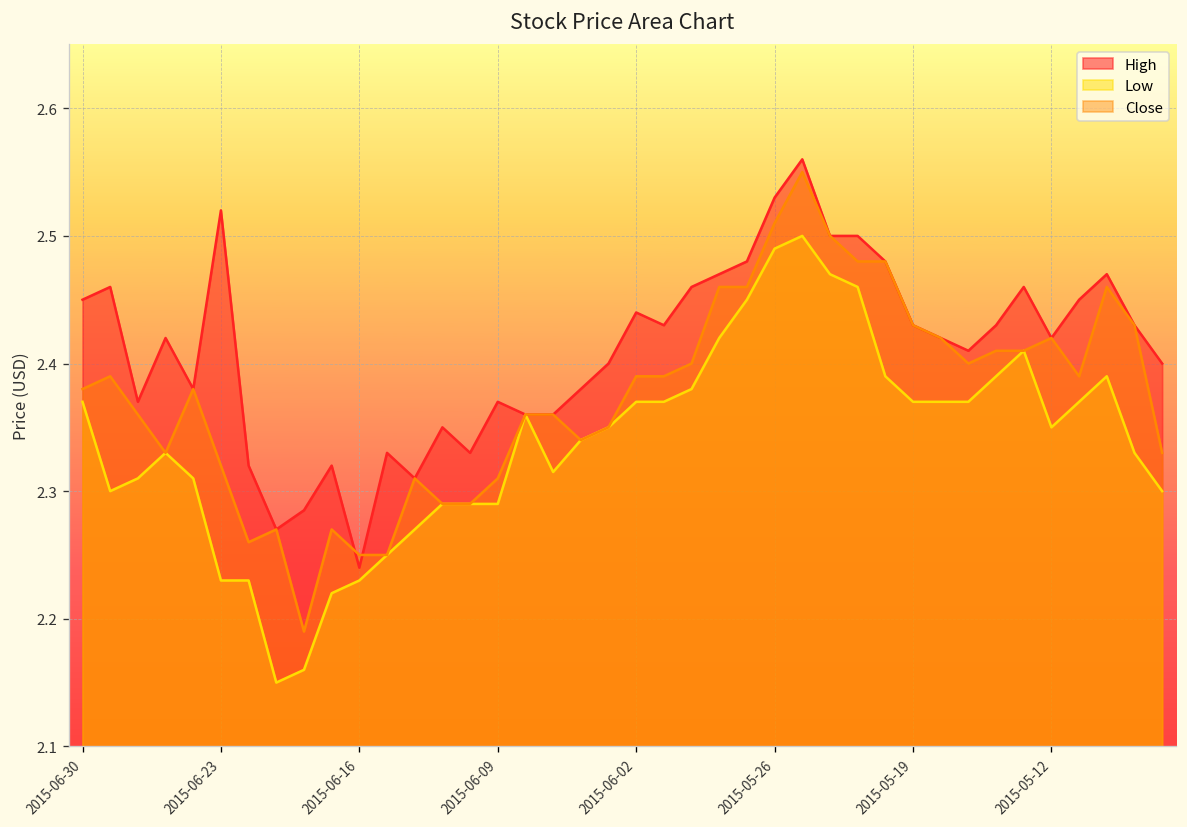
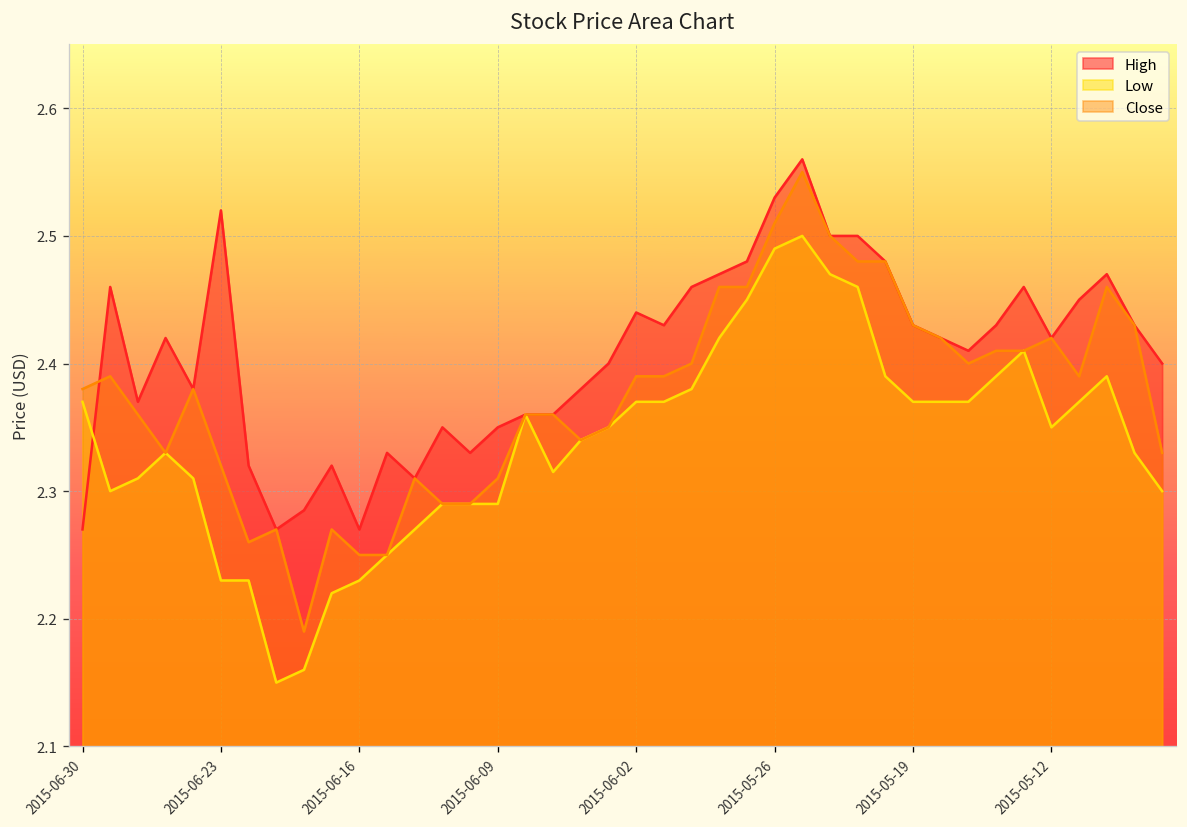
High, 2015-06-30: 2.45 -> 2.27
High, 2015-06-16: 2.24 -> 2.27
High, 2015-06-09: 2.37 -> 2.35
